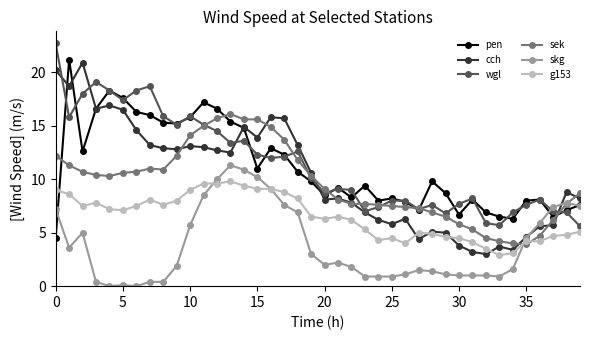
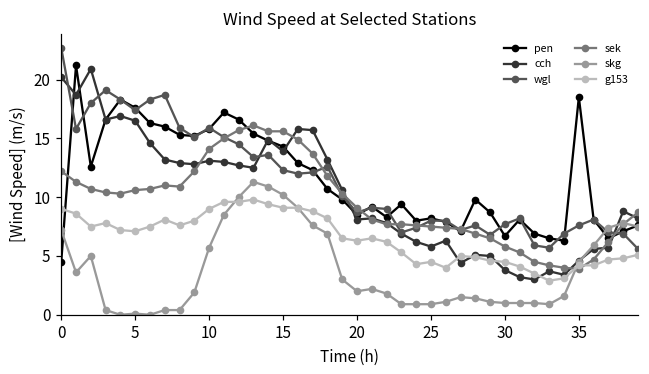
pen, 15: 11.0 -> 14.3
pen, 35: 8.0 -> 18.5
